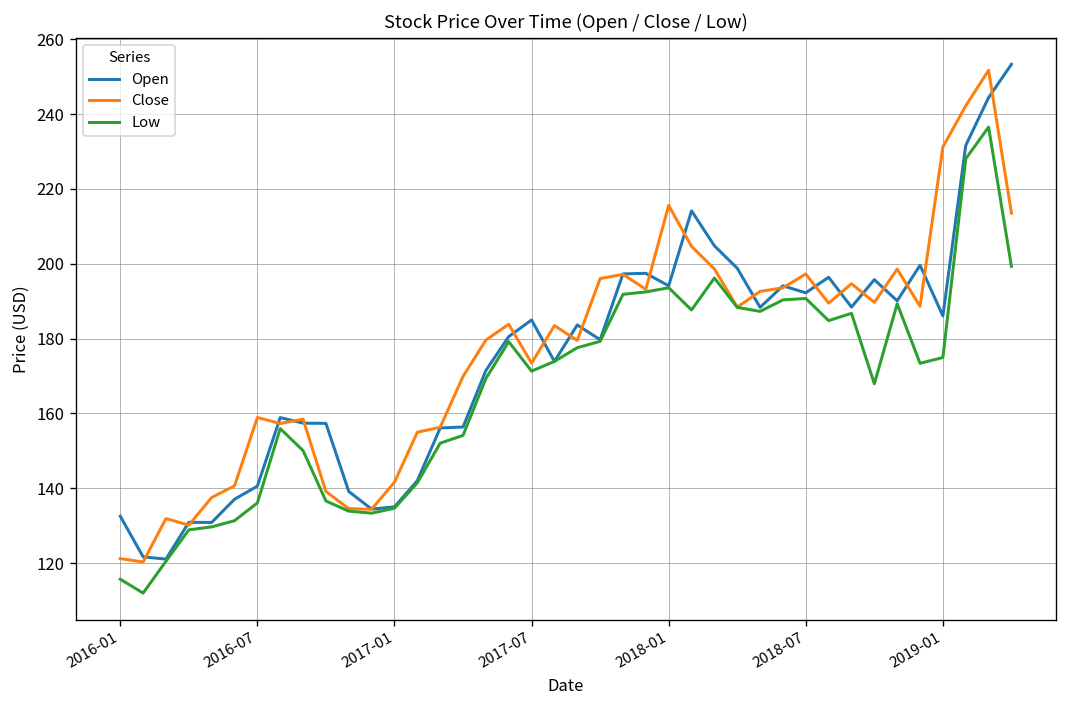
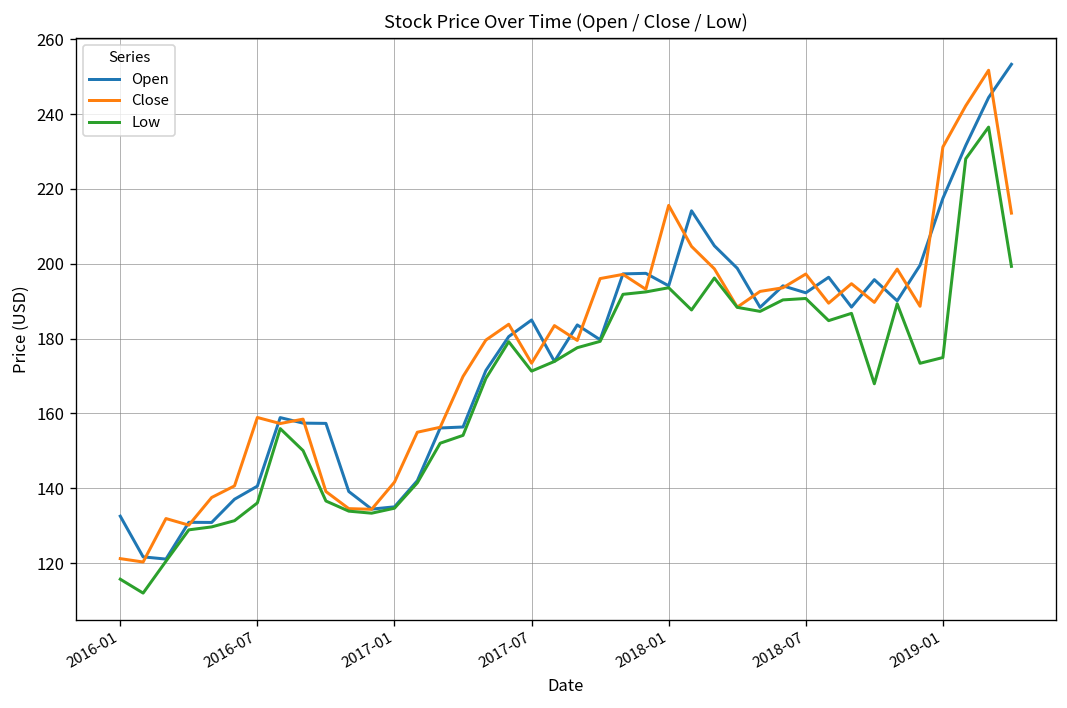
Open, 2019-01: 186 -> 217
